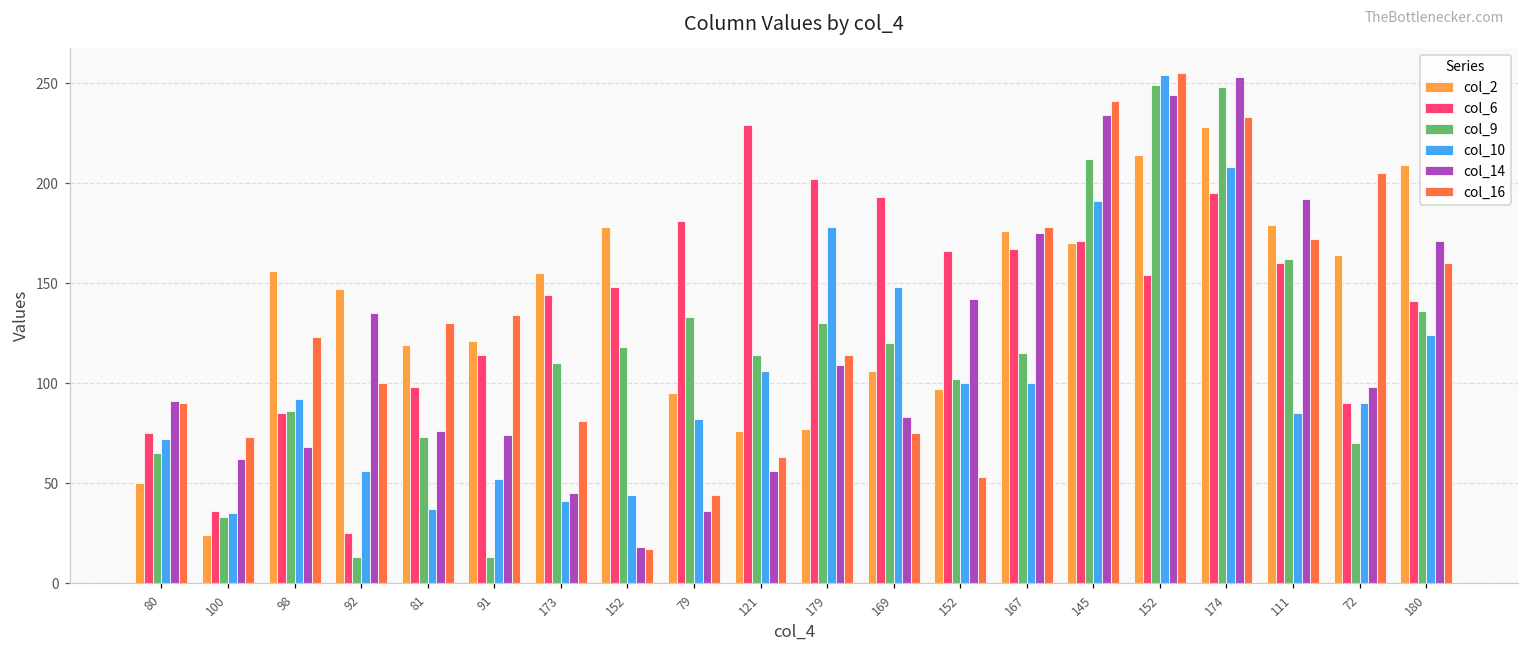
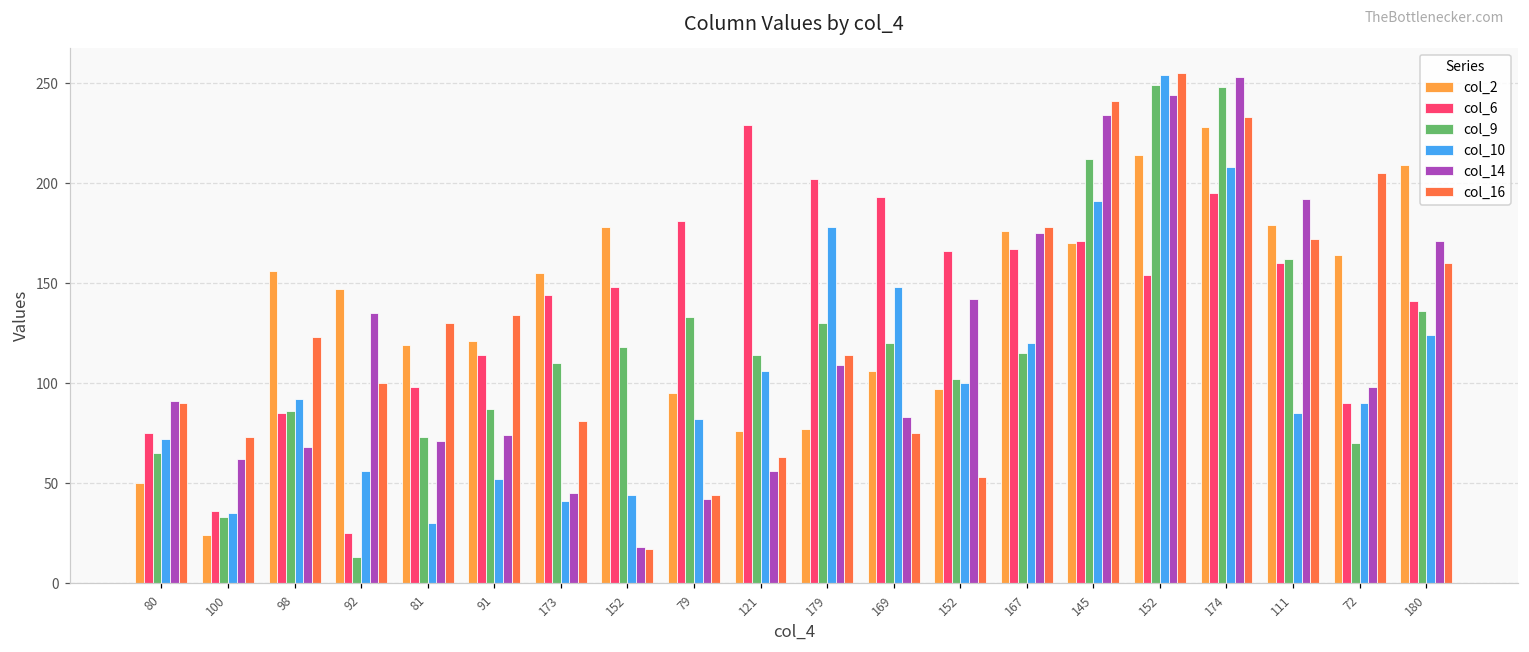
col_10, 81: 37 -> 30
col_14, 81: 76 -> 71
col_9, 91: 13 -> 87
col_14, 79: 36 -> 42
col_10, 167: 100 -> 120
